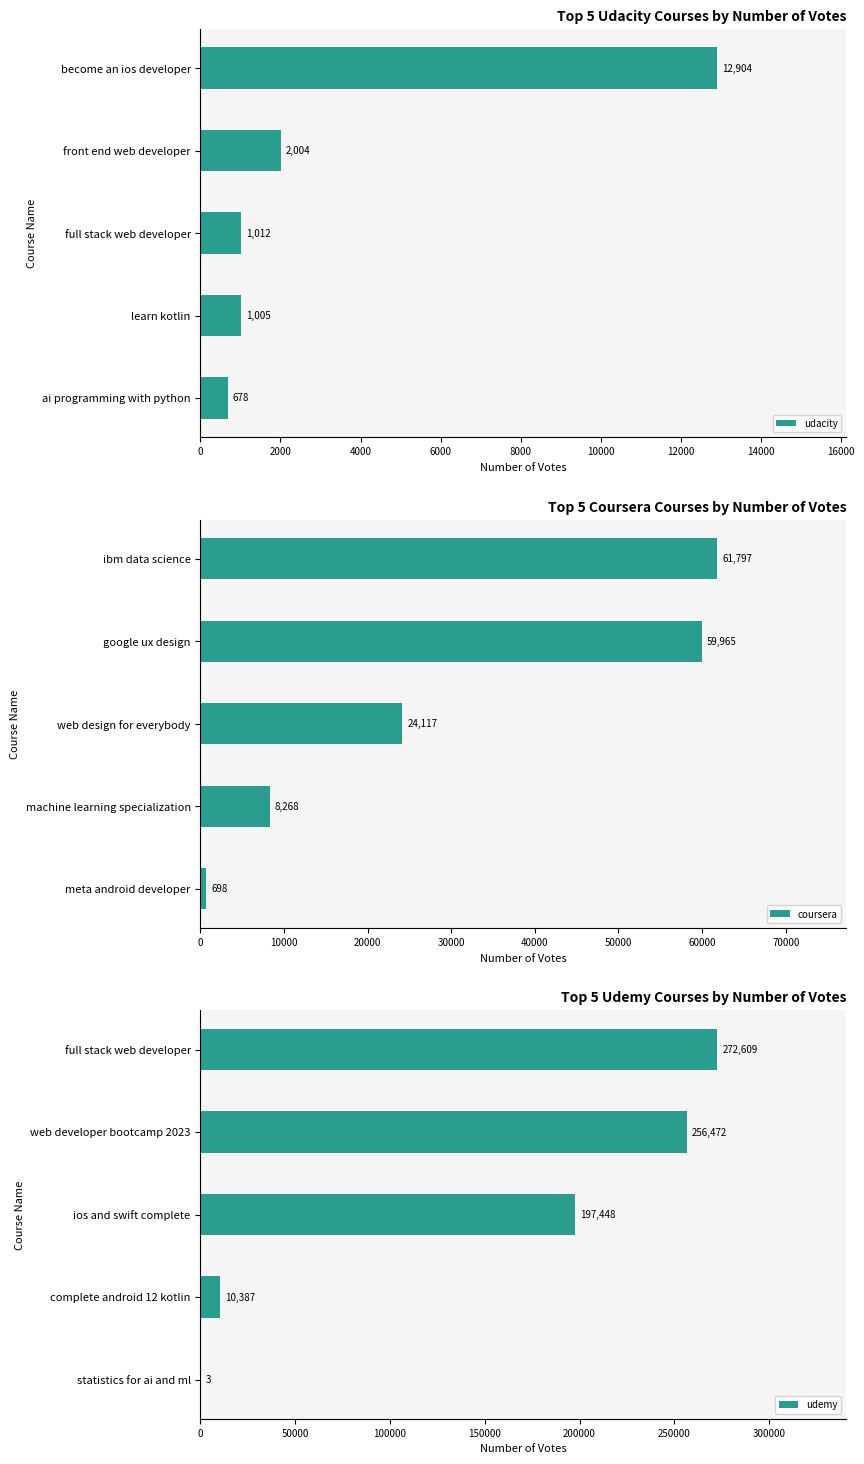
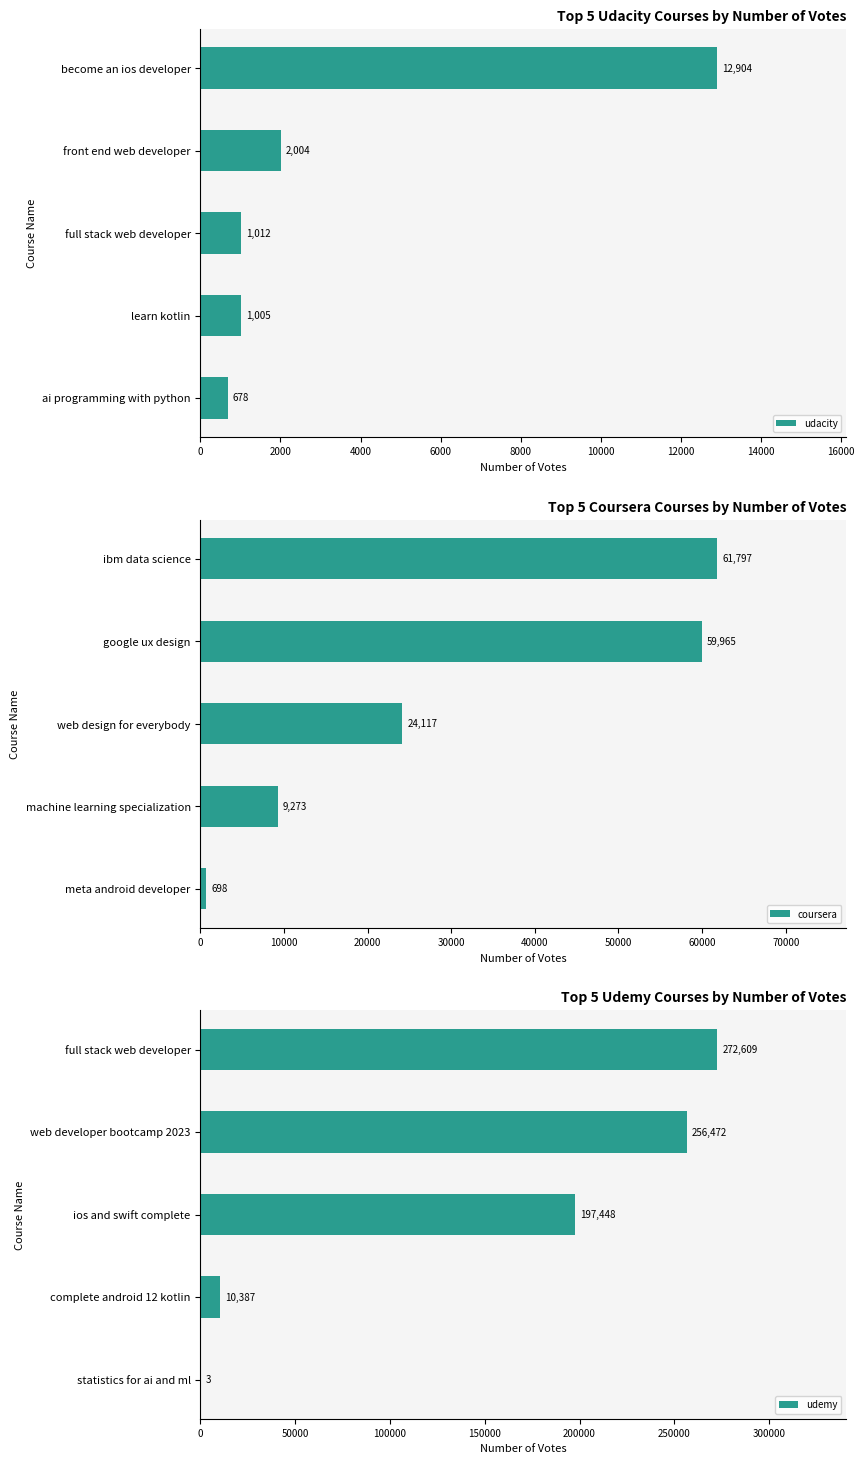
Top 5 Coursera Courses by Number of Votes, machine learning specialization: 8,268 -> 9,273
